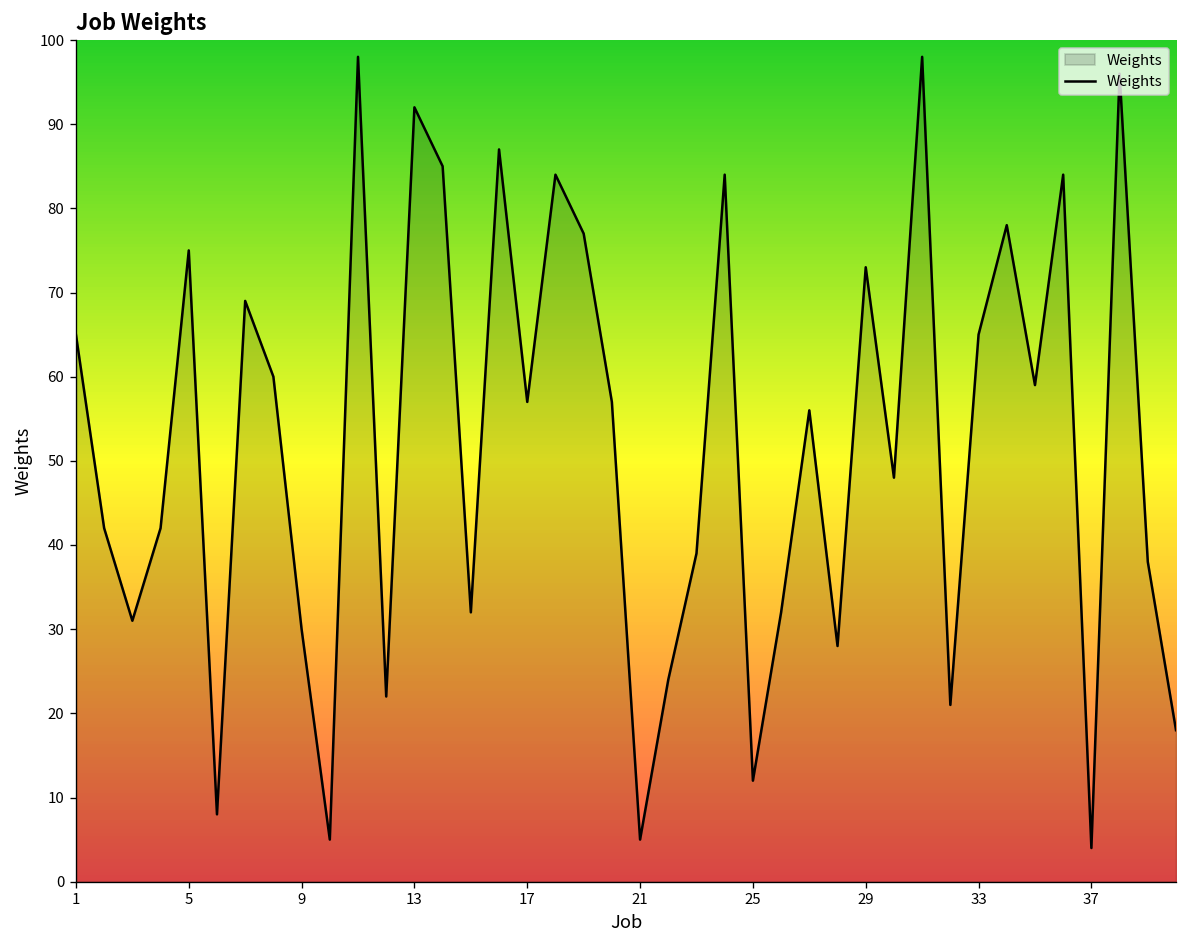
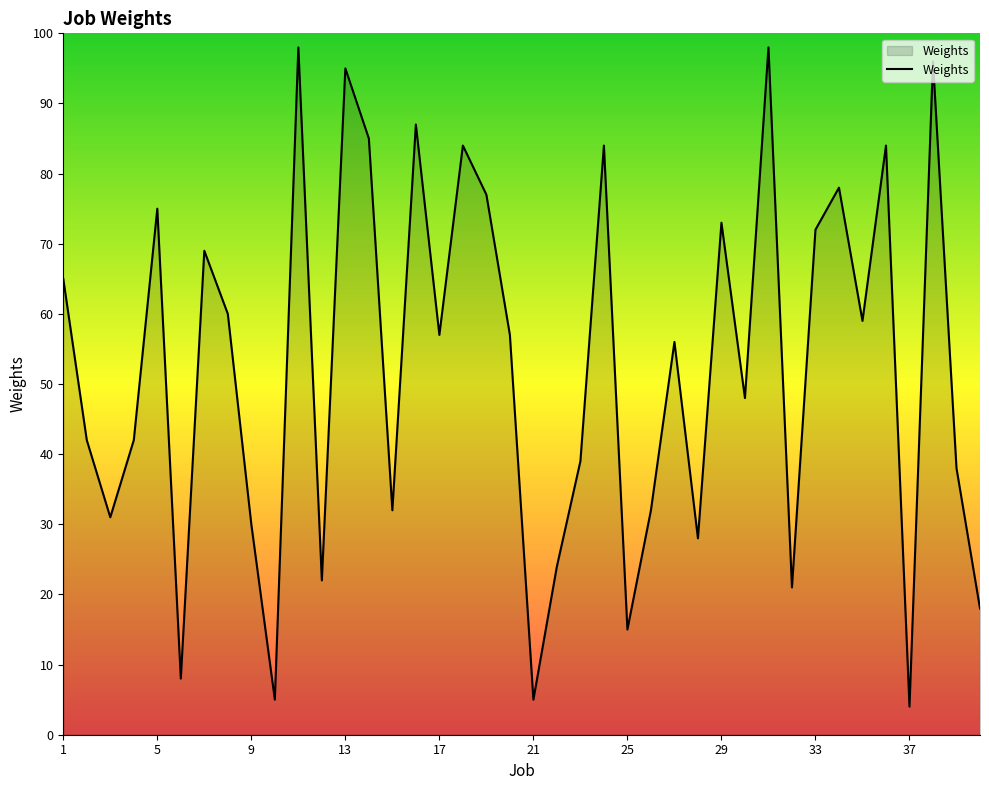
13: 92 -> 95
25: 12 -> 15
33: 65 -> 72
